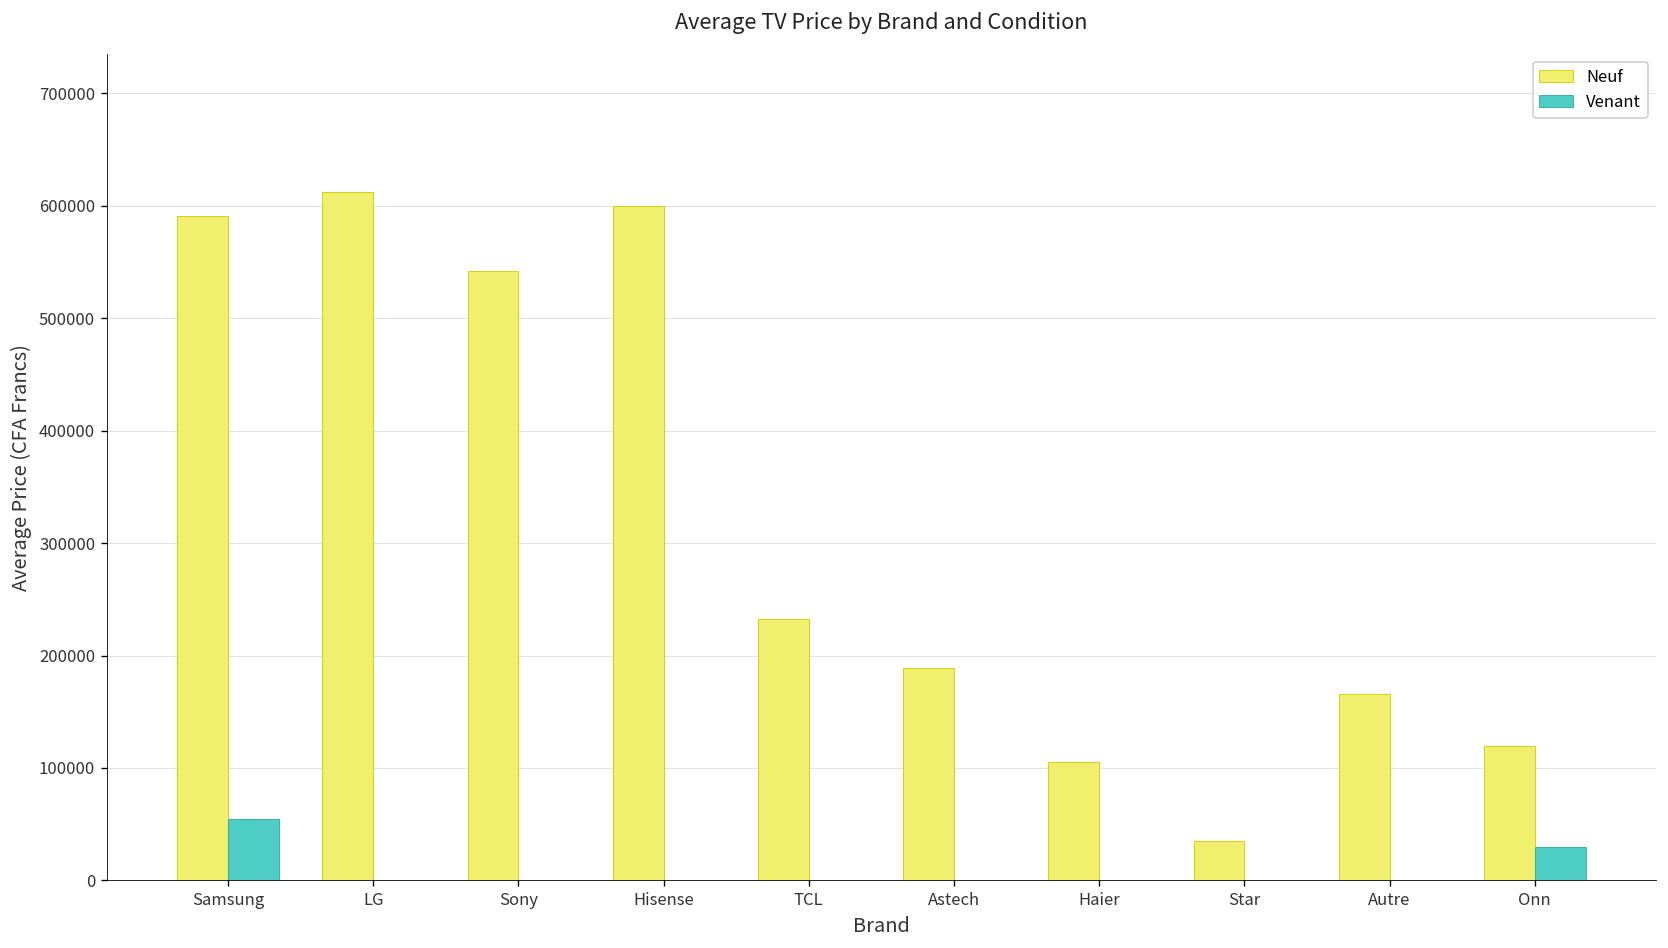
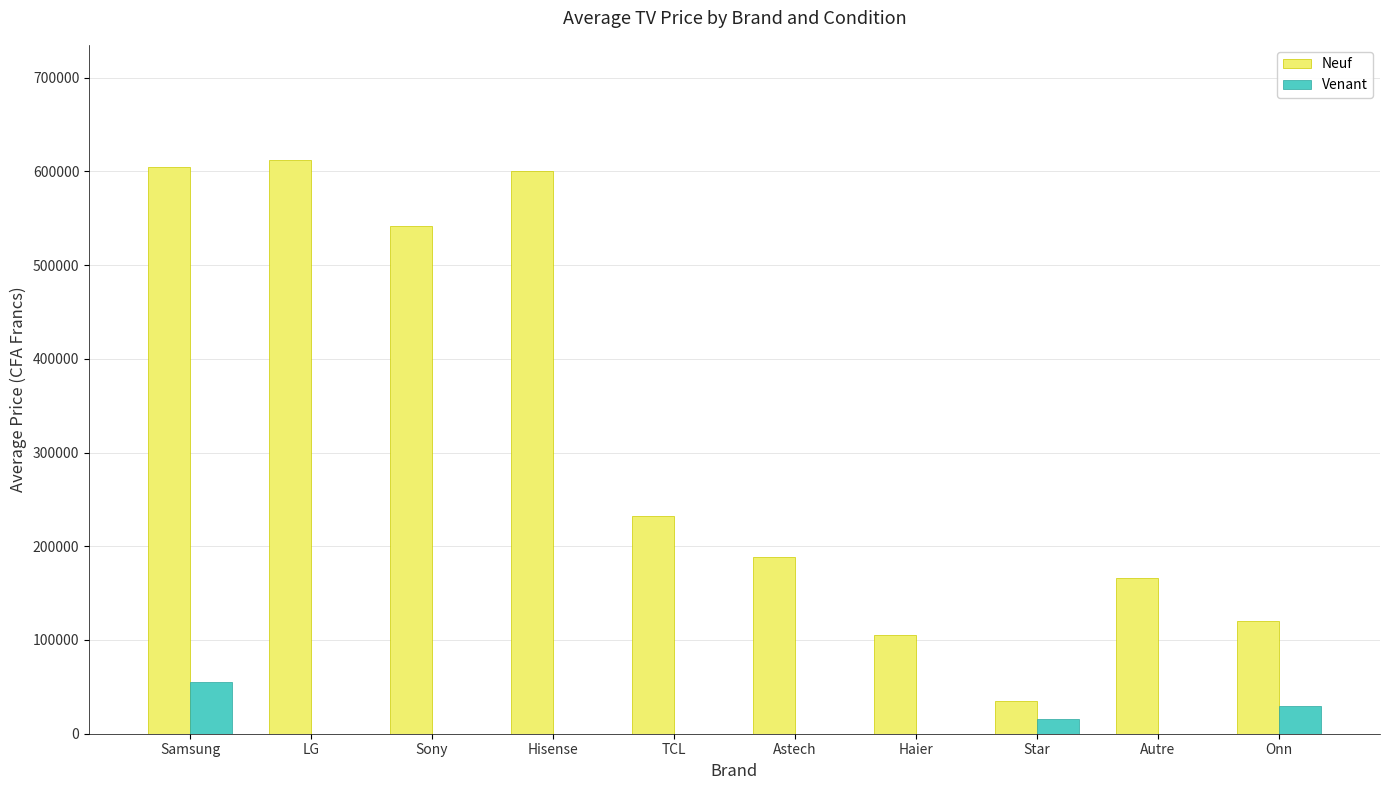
Neuf, Samsung: 590000 -> 600000
Venant, Star: 0 -> 20000
